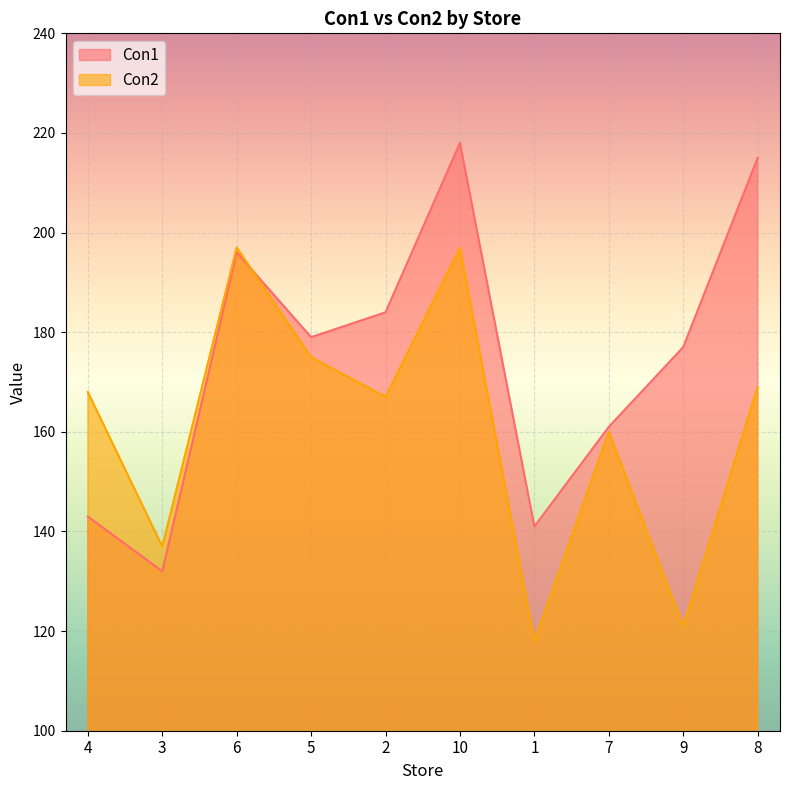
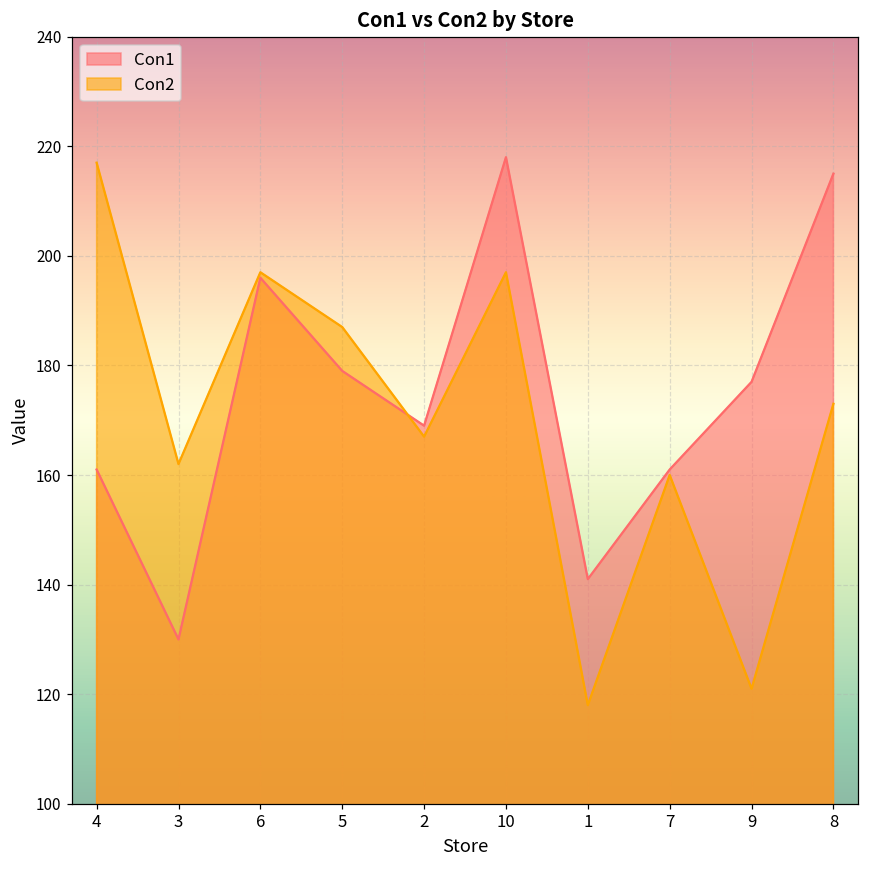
Con1, 4: 143 -> 161
Con2, 4: 168 -> 217
Con1, 3: 132 -> 130
Con2, 3: 137 -> 162
Con2, 5: 175 -> 187
Con1, 2: 184 -> 169
Con2, 8: 169 -> 173
